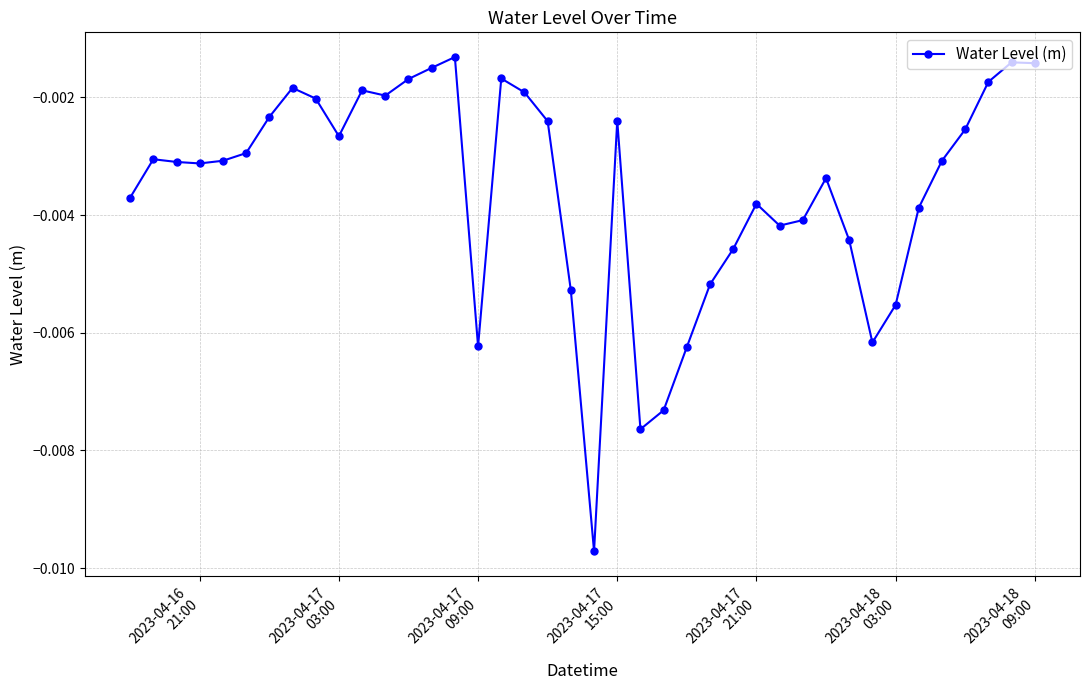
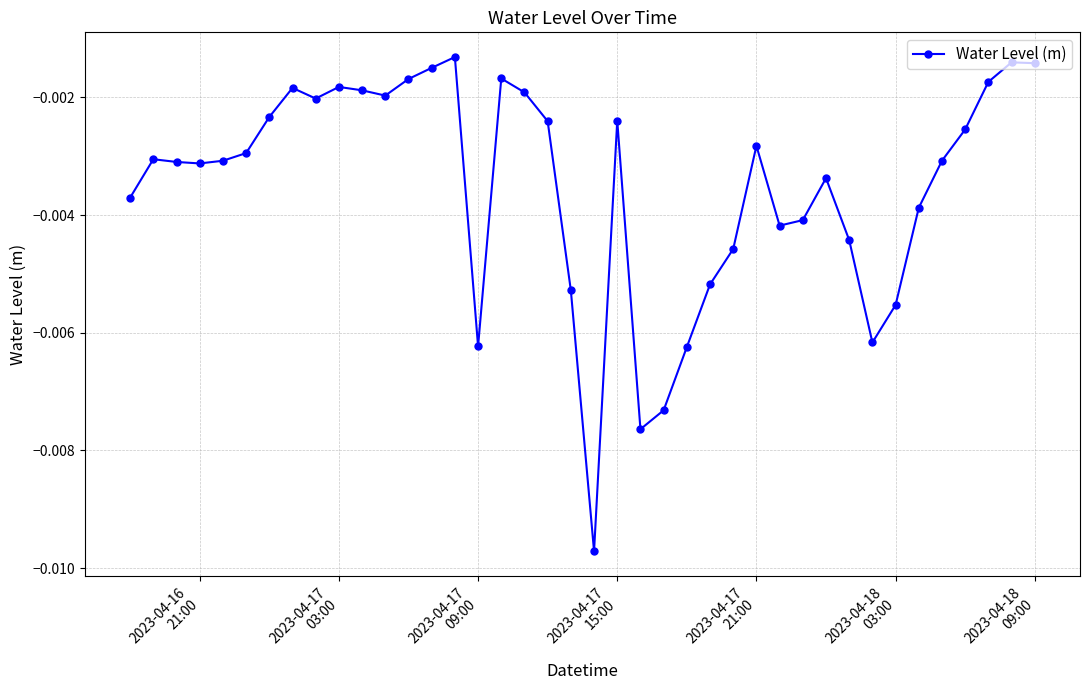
2023-04-17 03:00: -0.0027 -> -0.0018
2023-04-17 21:00: -0.0038 -> -0.0028
